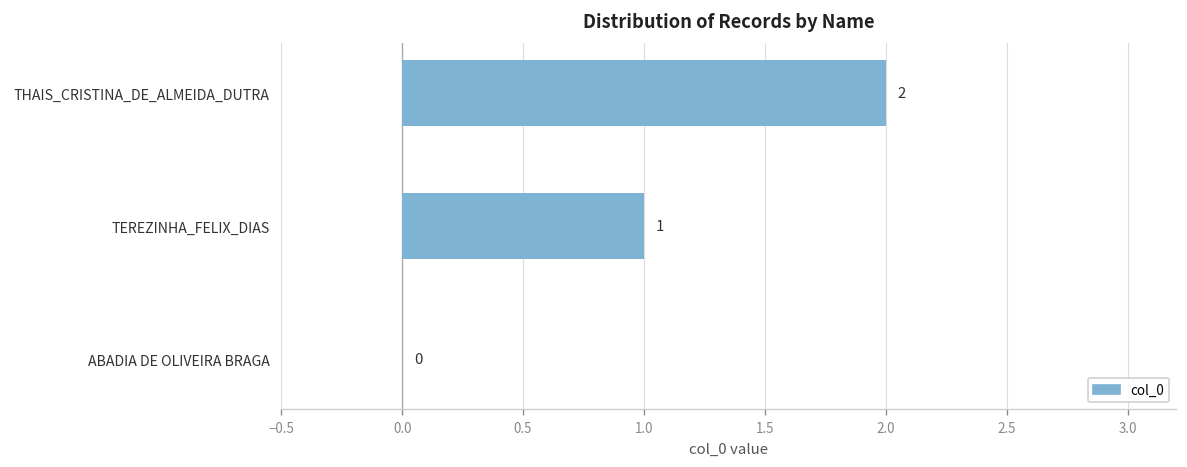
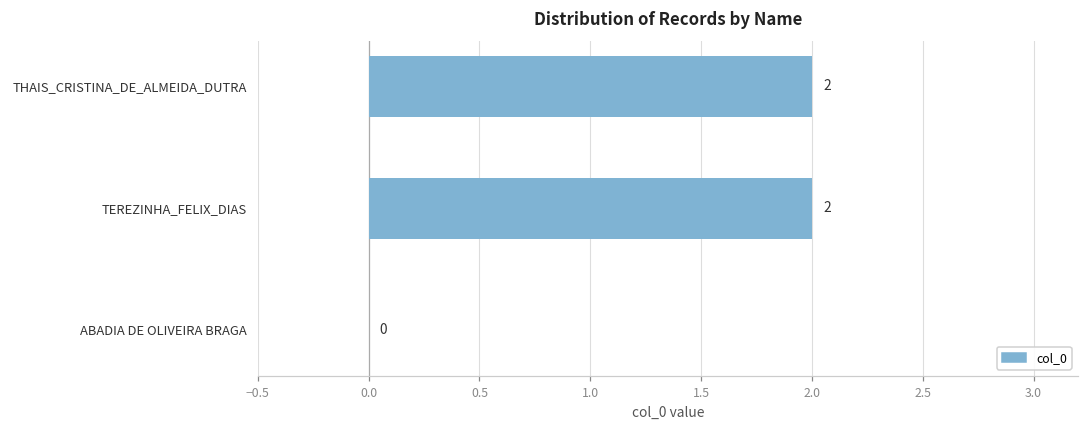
TEREZINHA_FELIX_DIAS: 1 -> 2
